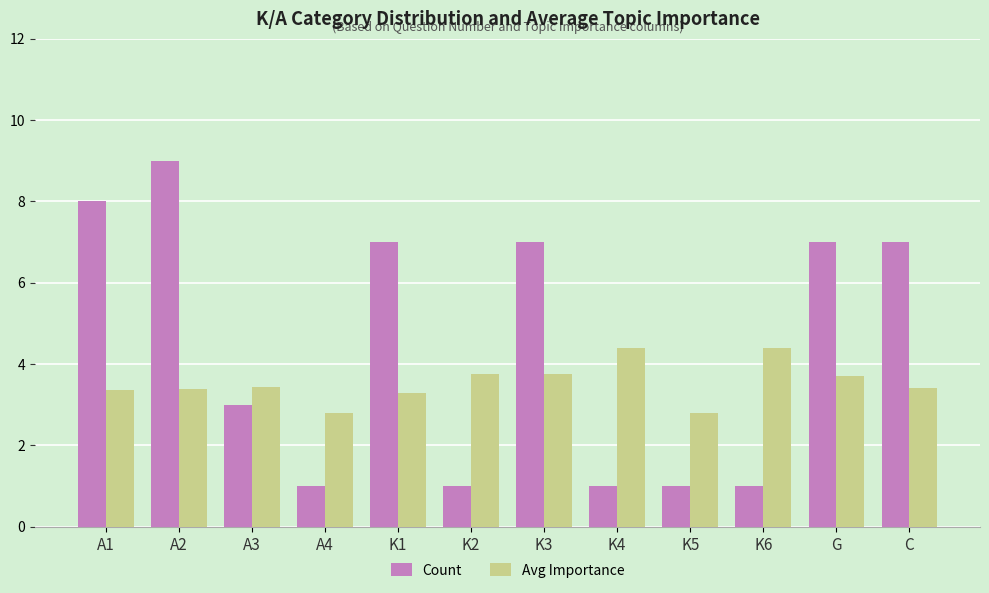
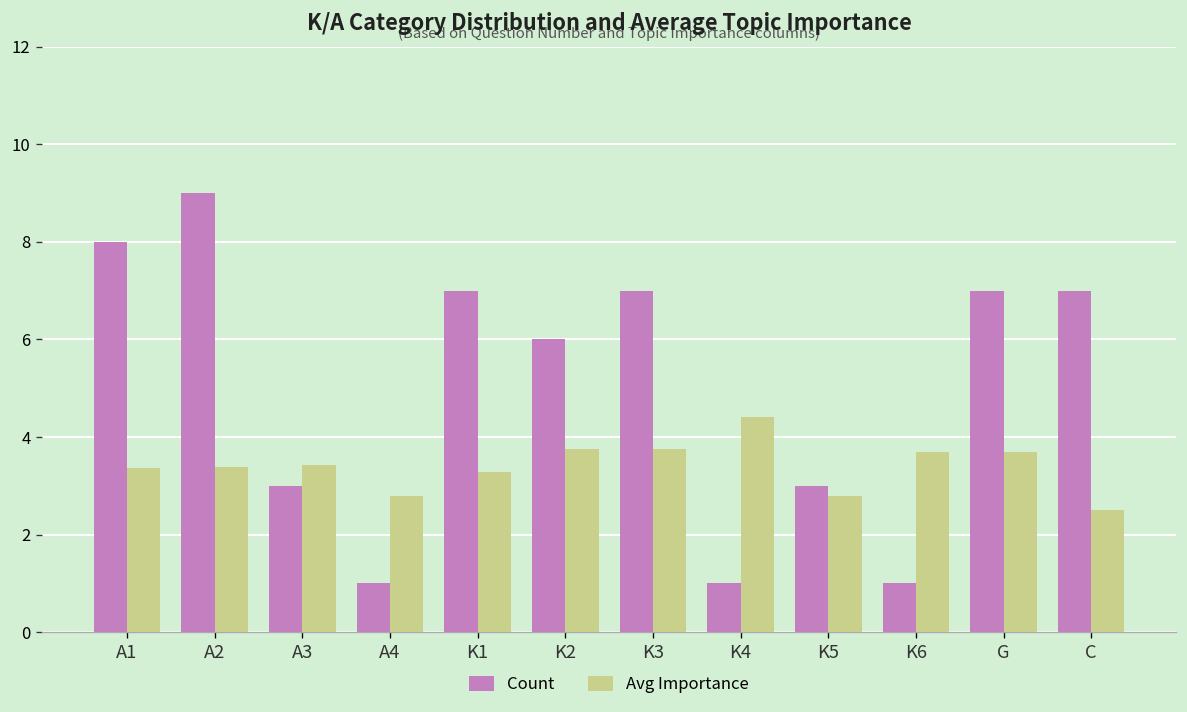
Count, K2: 1 -> 6
Count, K5: 1 -> 3
Avg Importance, K6: 4.4 -> 3.7
Avg Importance, C: 3.4 -> 2.5
